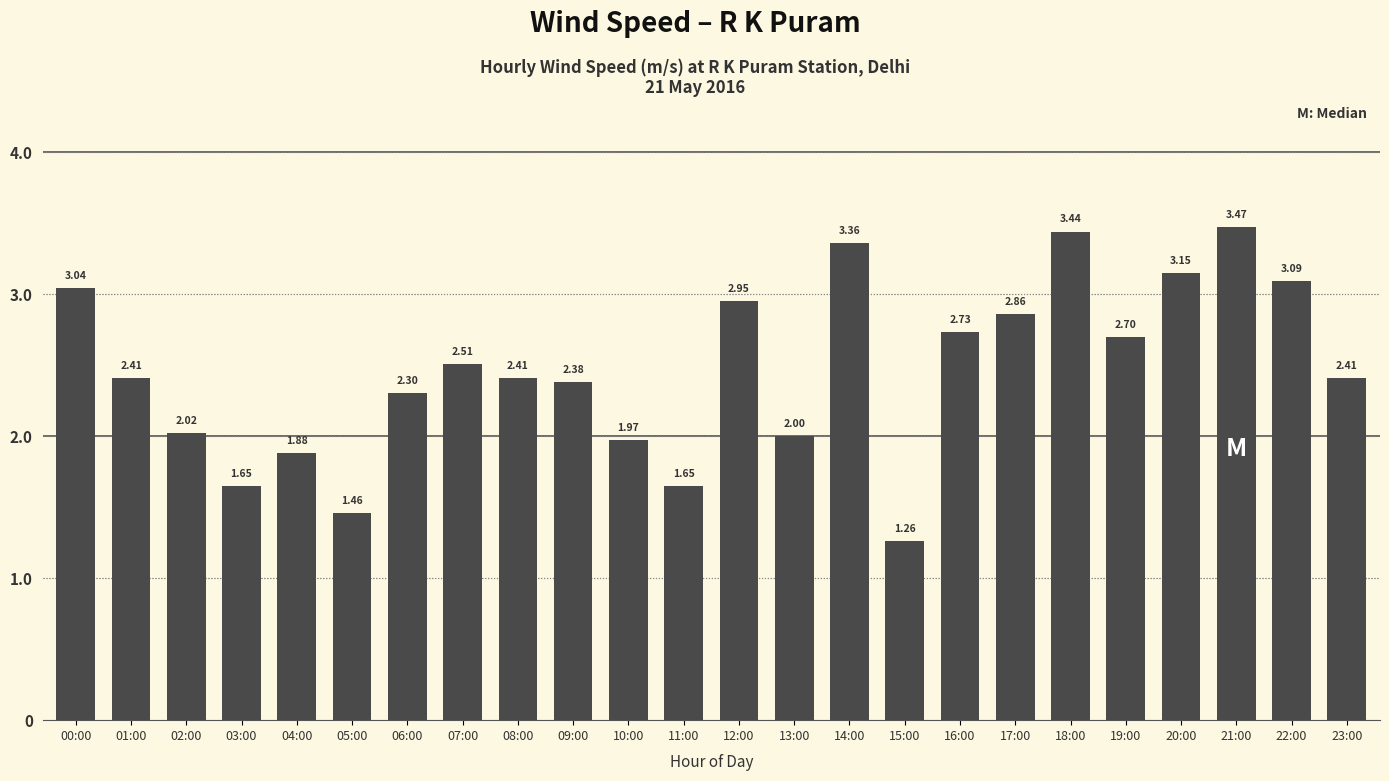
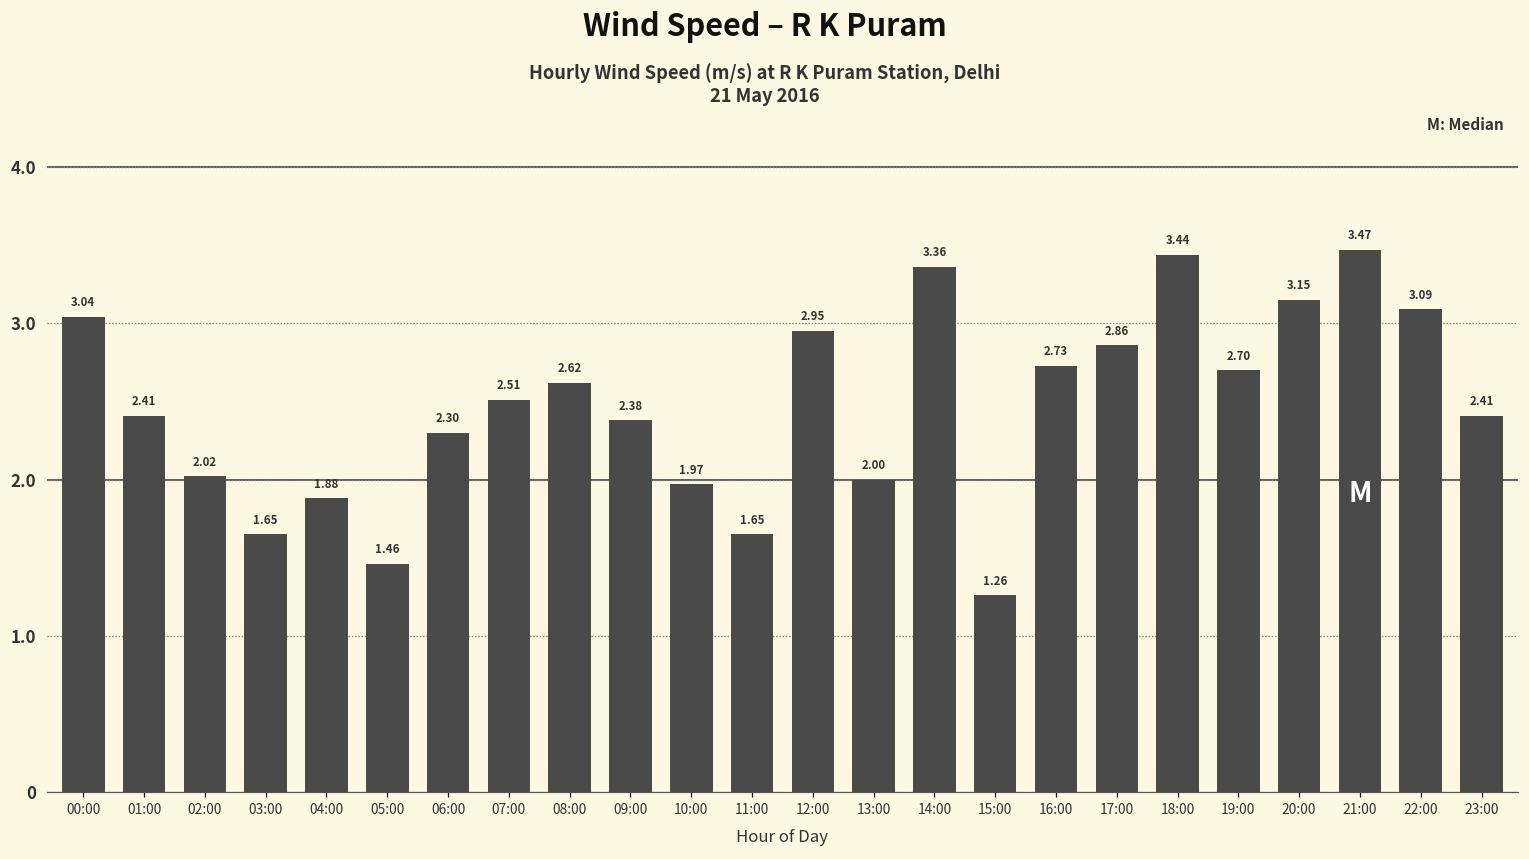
08:00: 2.41 -> 2.62
